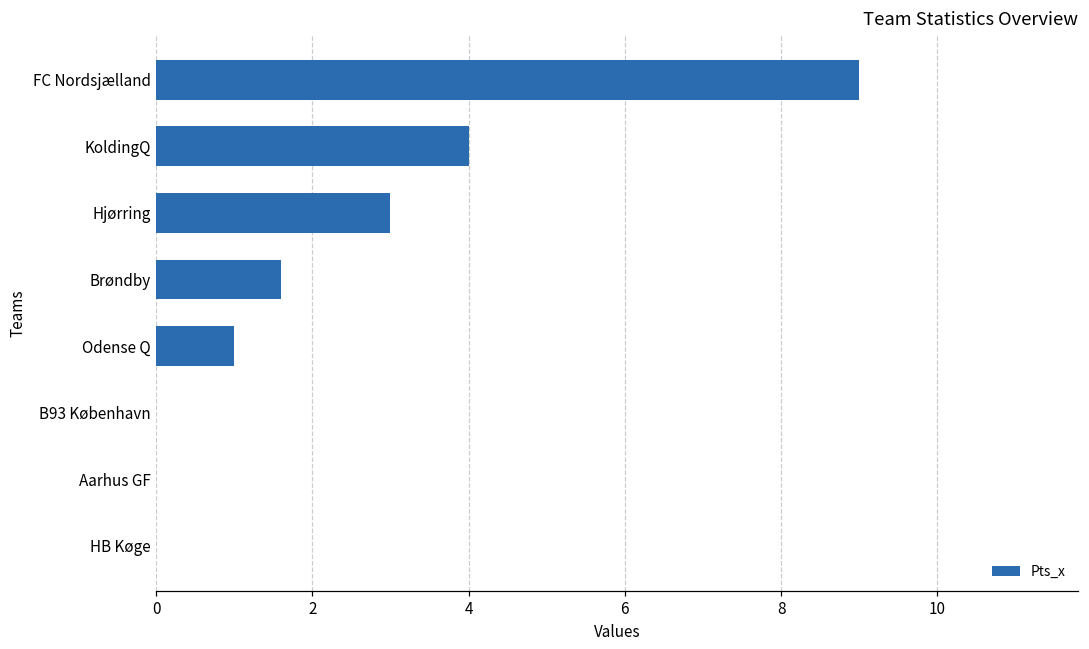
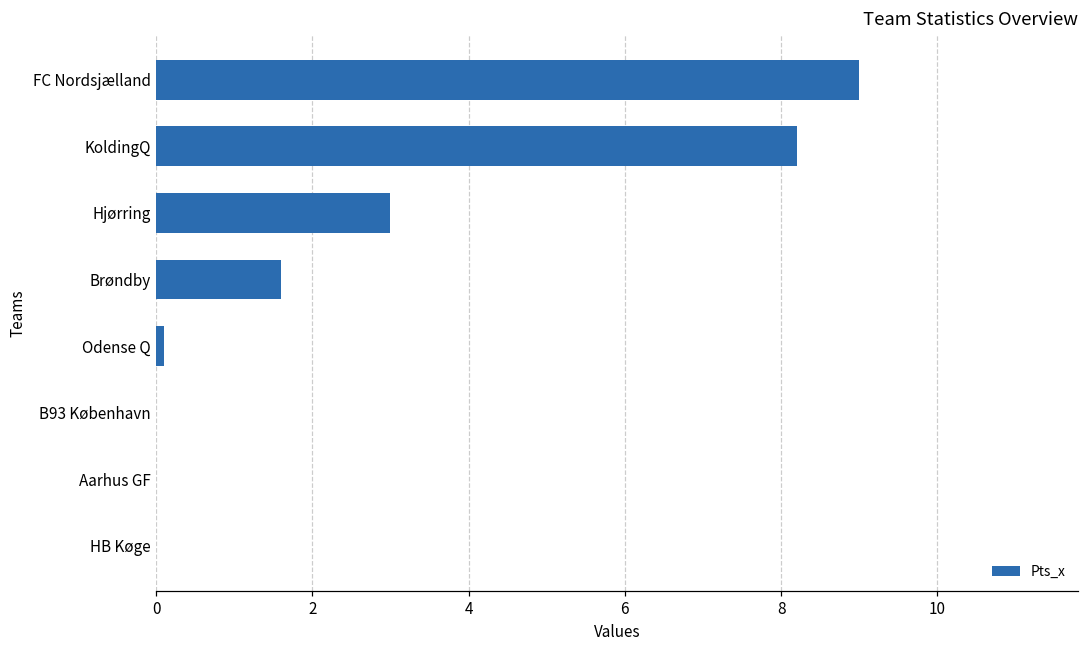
KoldingQ: 4.0 -> 8.2
Odense Q: 1.0 -> 0.1
